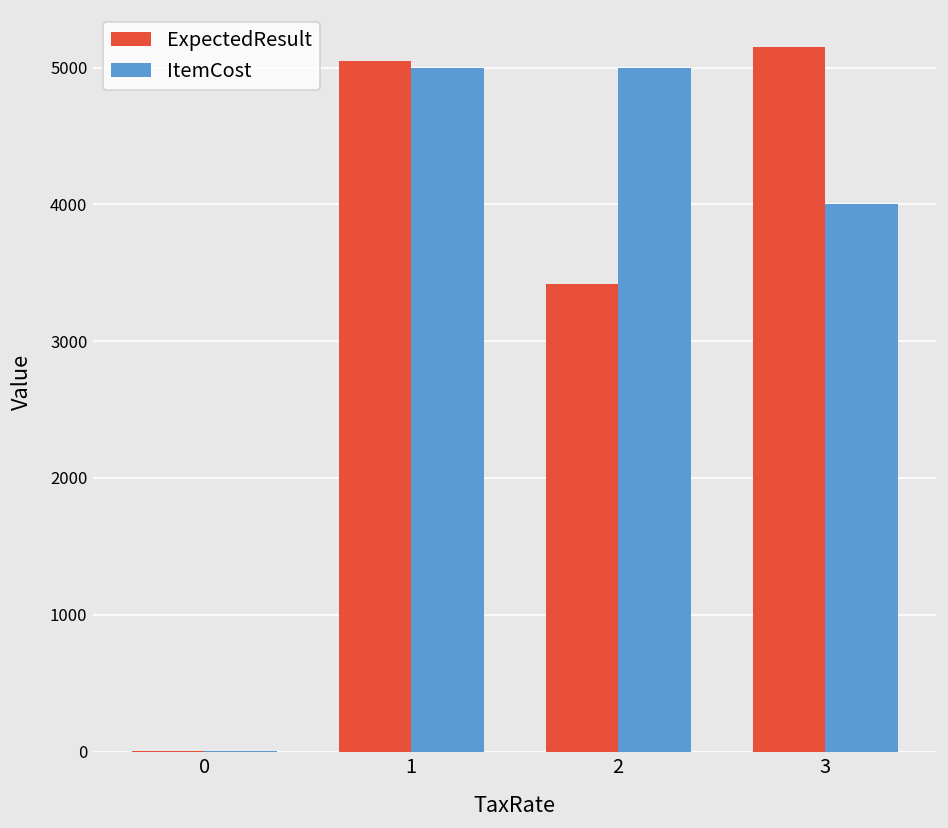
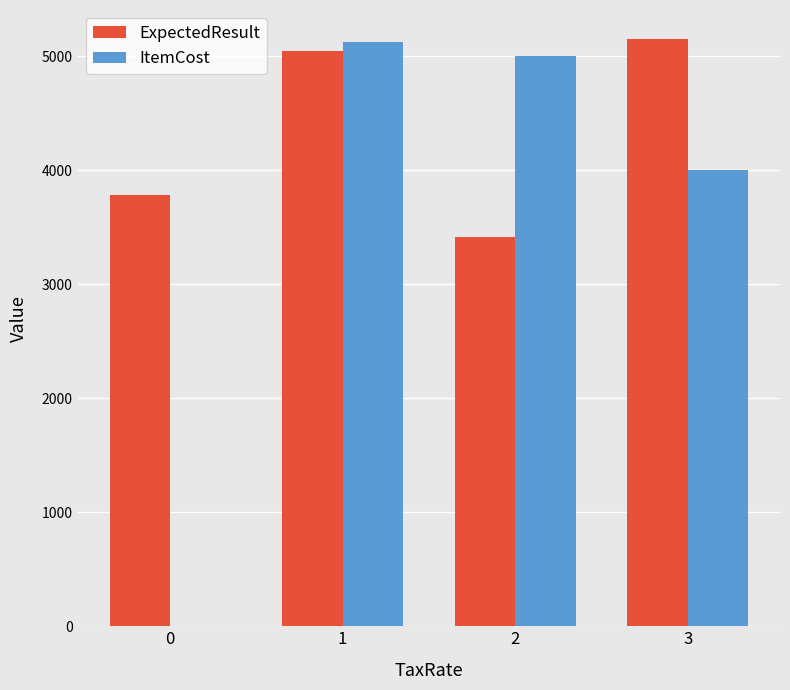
ExpectedResult, 0: 0 -> 3790
ItemCost, 1: 5000 -> 5130
